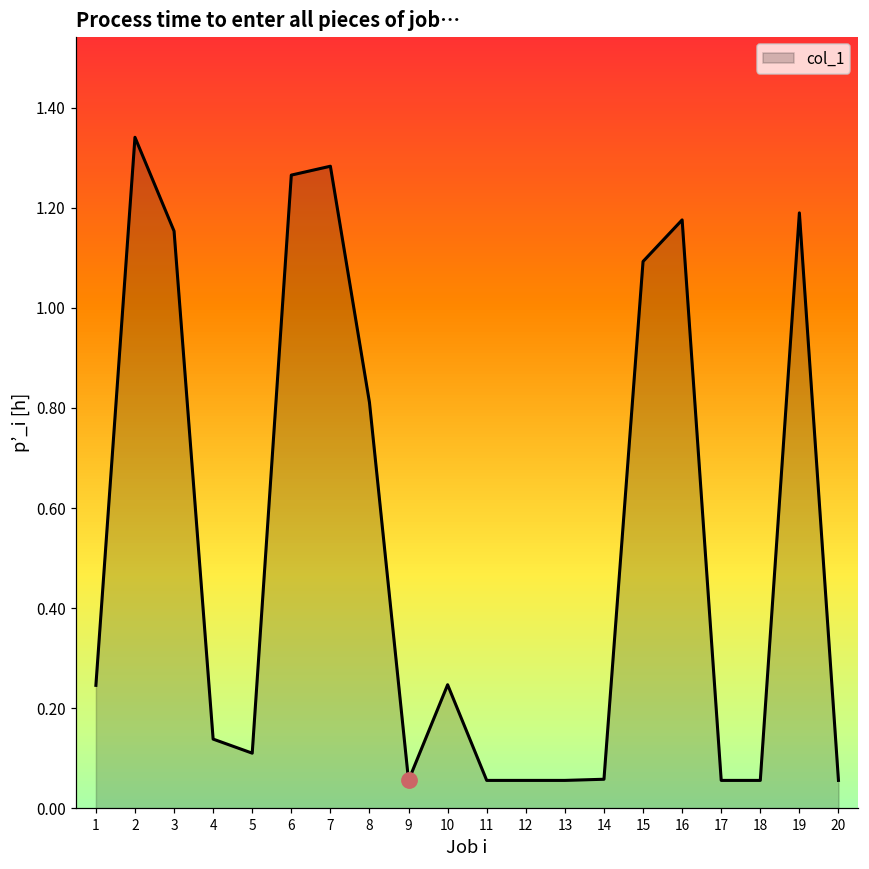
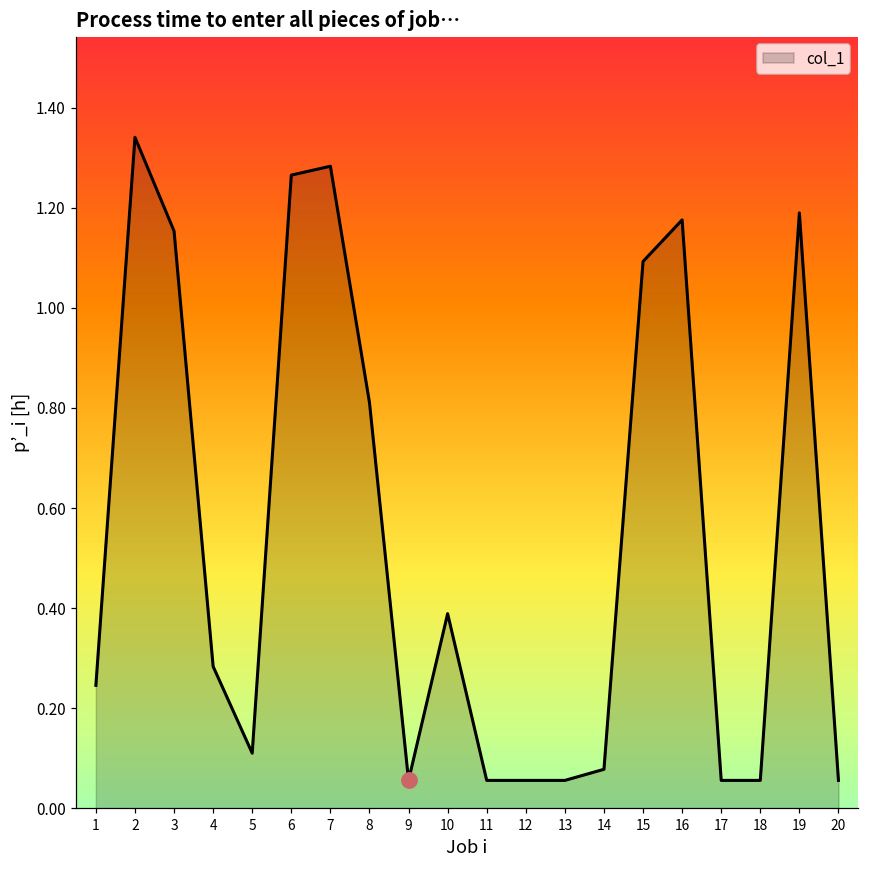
col_1, 4: 0.14 -> 0.28
col_1, 10: 0.25 -> 0.39
col_1, 14: 0.06 -> 0.08
